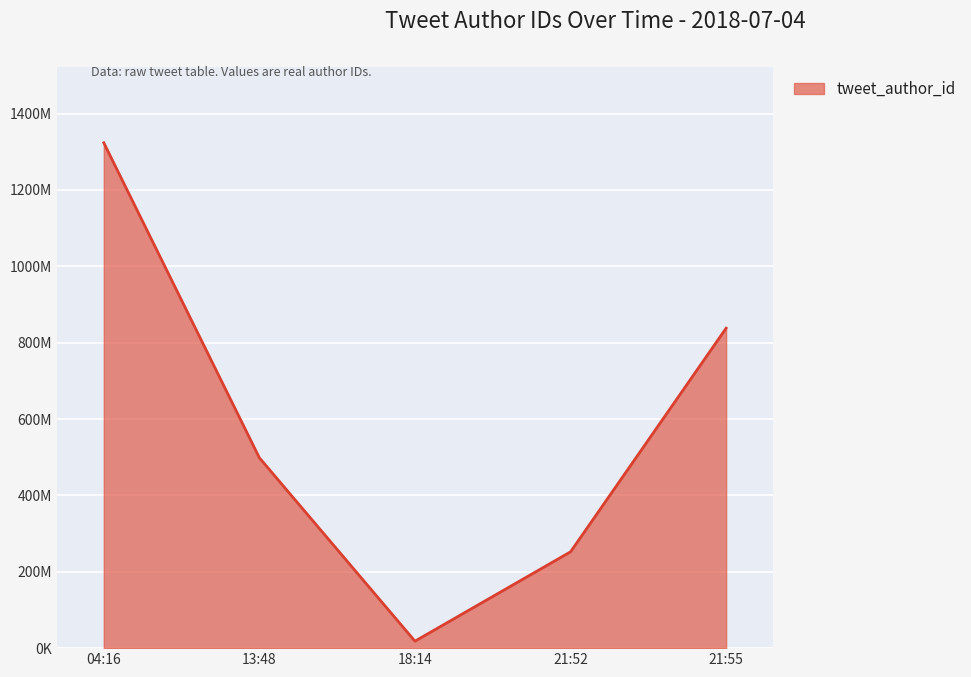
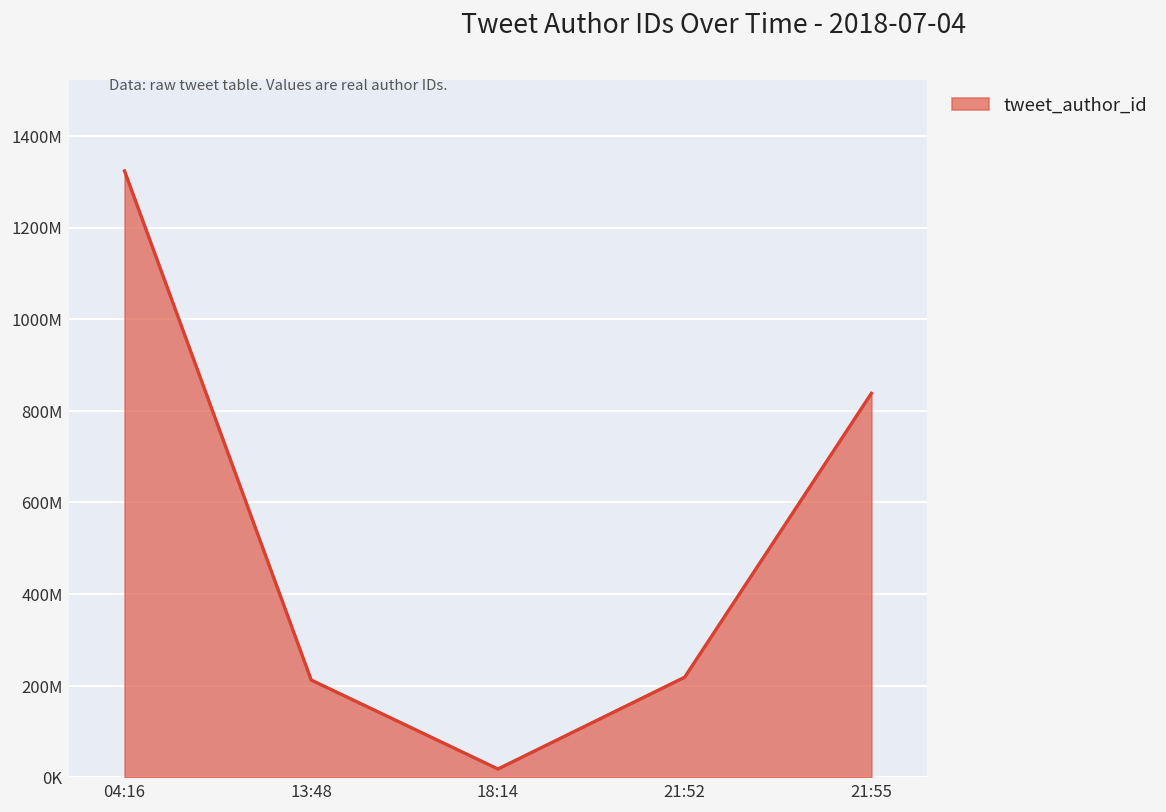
13:48: 500000000 -> 210000000
21:52: 250000000 -> 220000000
